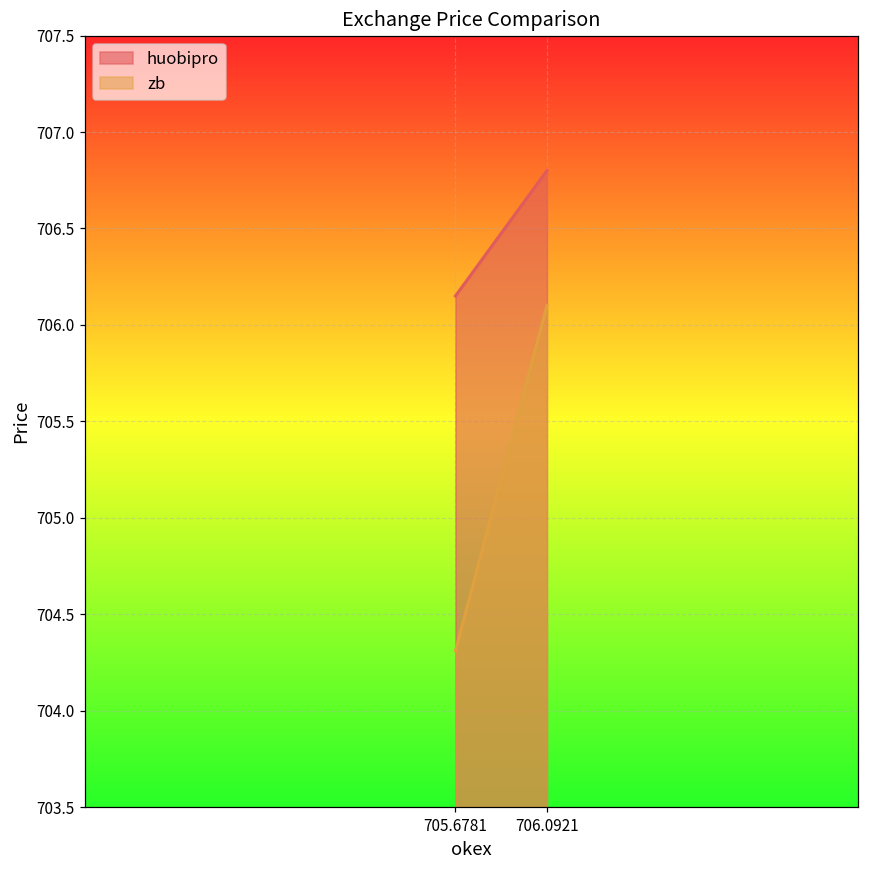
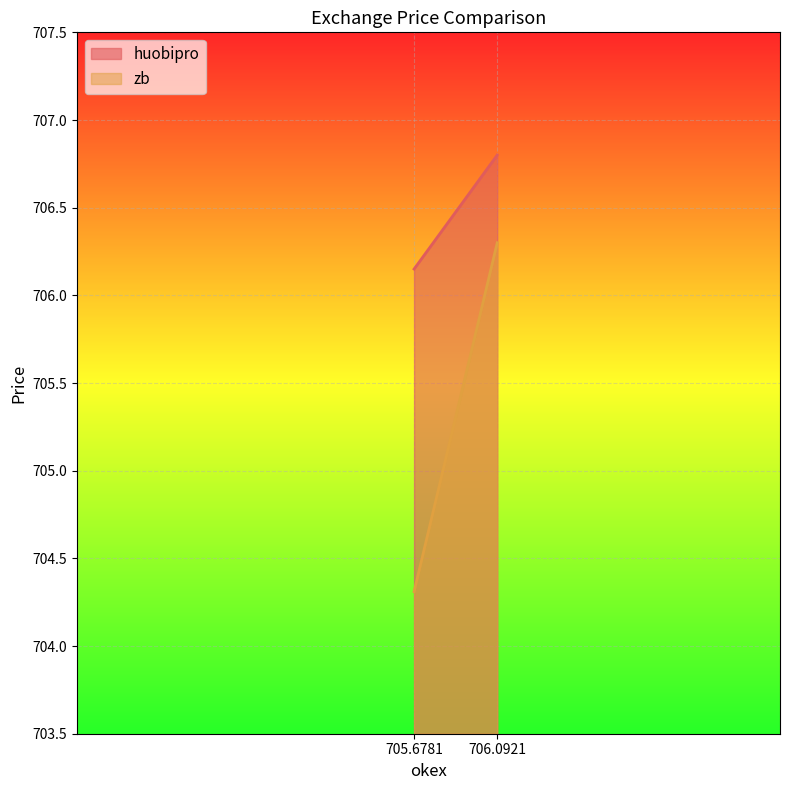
zb, 706.0921: 706.1 -> 706.3
